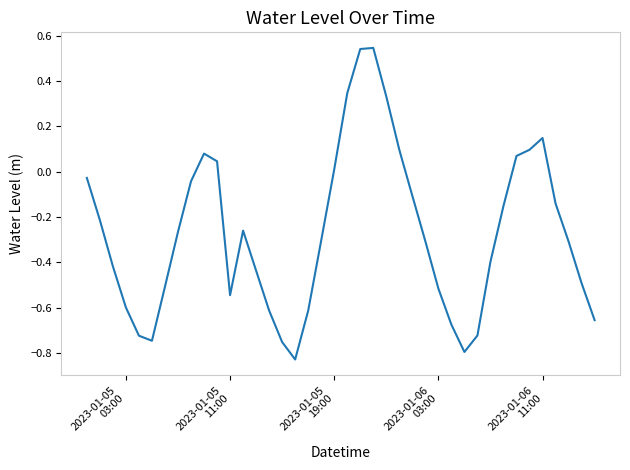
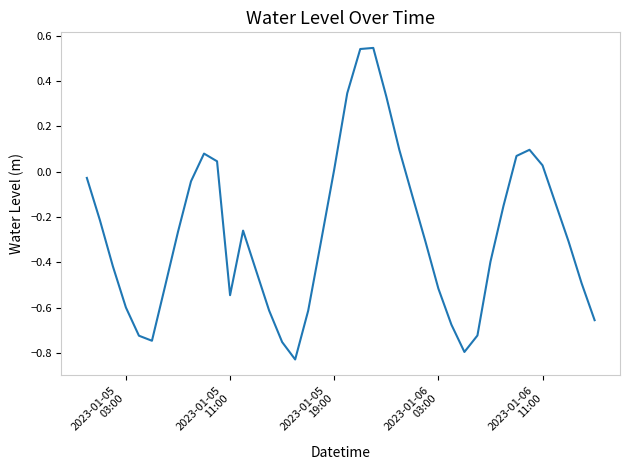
2023-01-06 11:00: 0.15 -> 0.03
